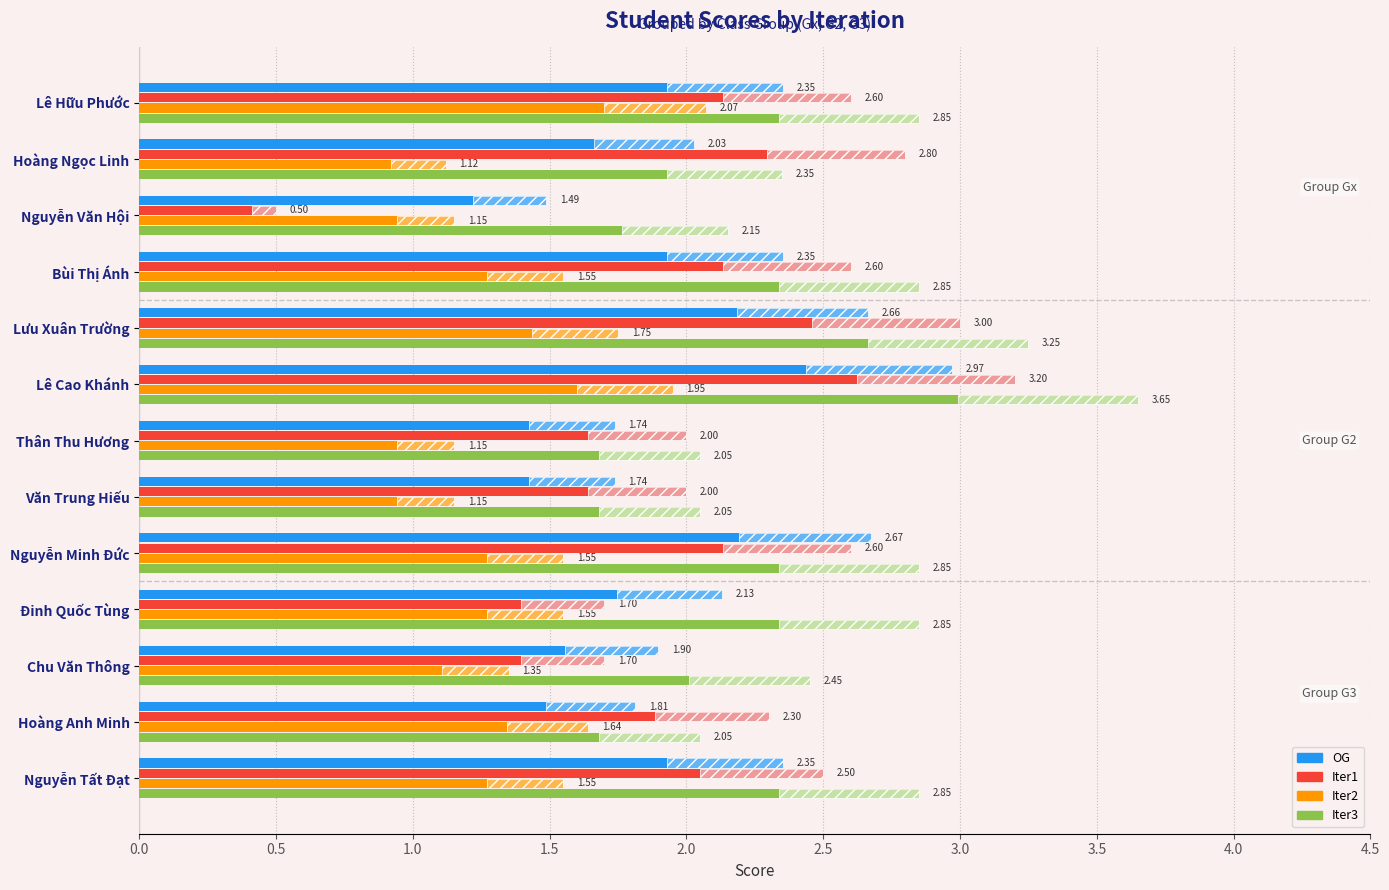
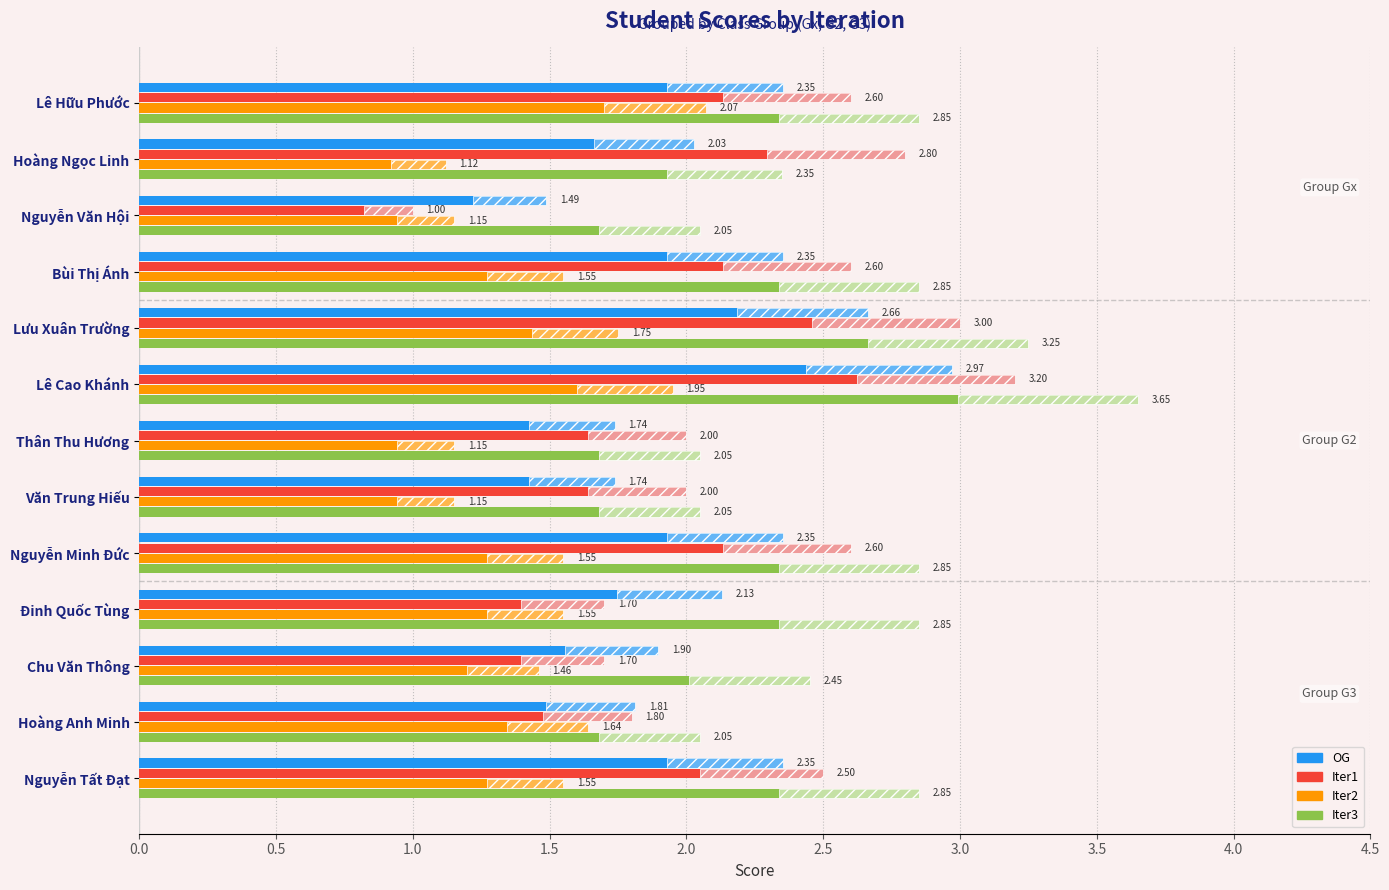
Iter1, Nguyễn Văn Hội: 0.50 -> 1.00
Iter3, Nguyễn Văn Hội: 2.15 -> 2.05
OG, Nguyễn Minh Đức: 2.67 -> 2.35
Iter2, Chu Văn Thông: 1.35 -> 1.46
Iter1, Hoàng Anh Minh: 2.30 -> 1.80
